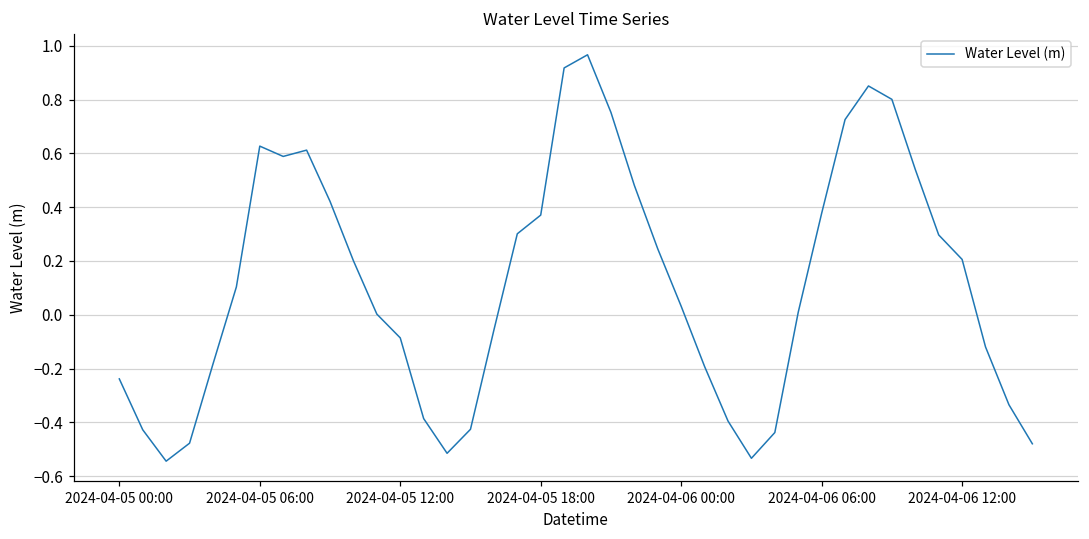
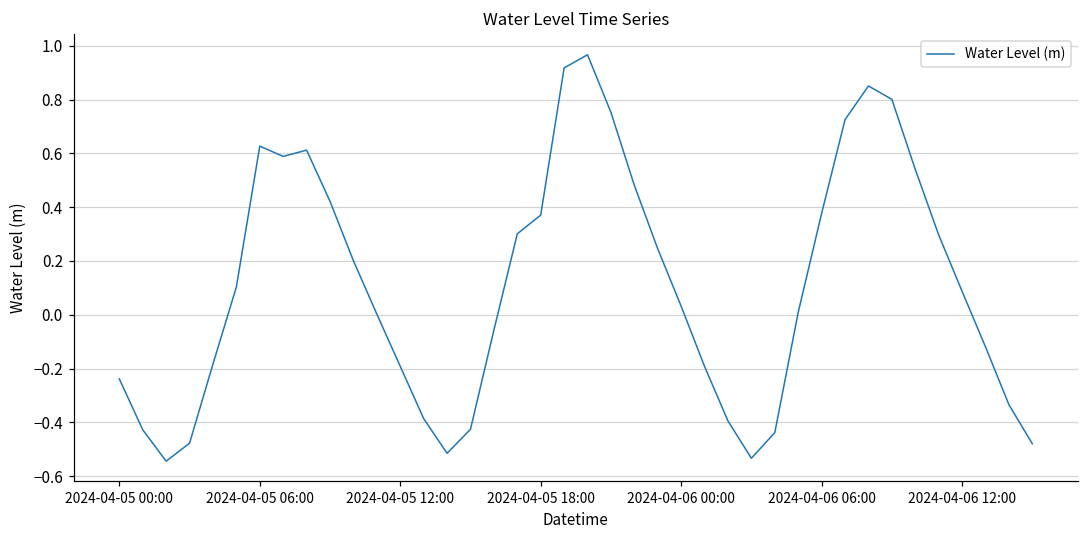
2024-04-05 12:00: -0.09 -> -0.19
2024-04-06 12:00: 0.21 -> 0.09
